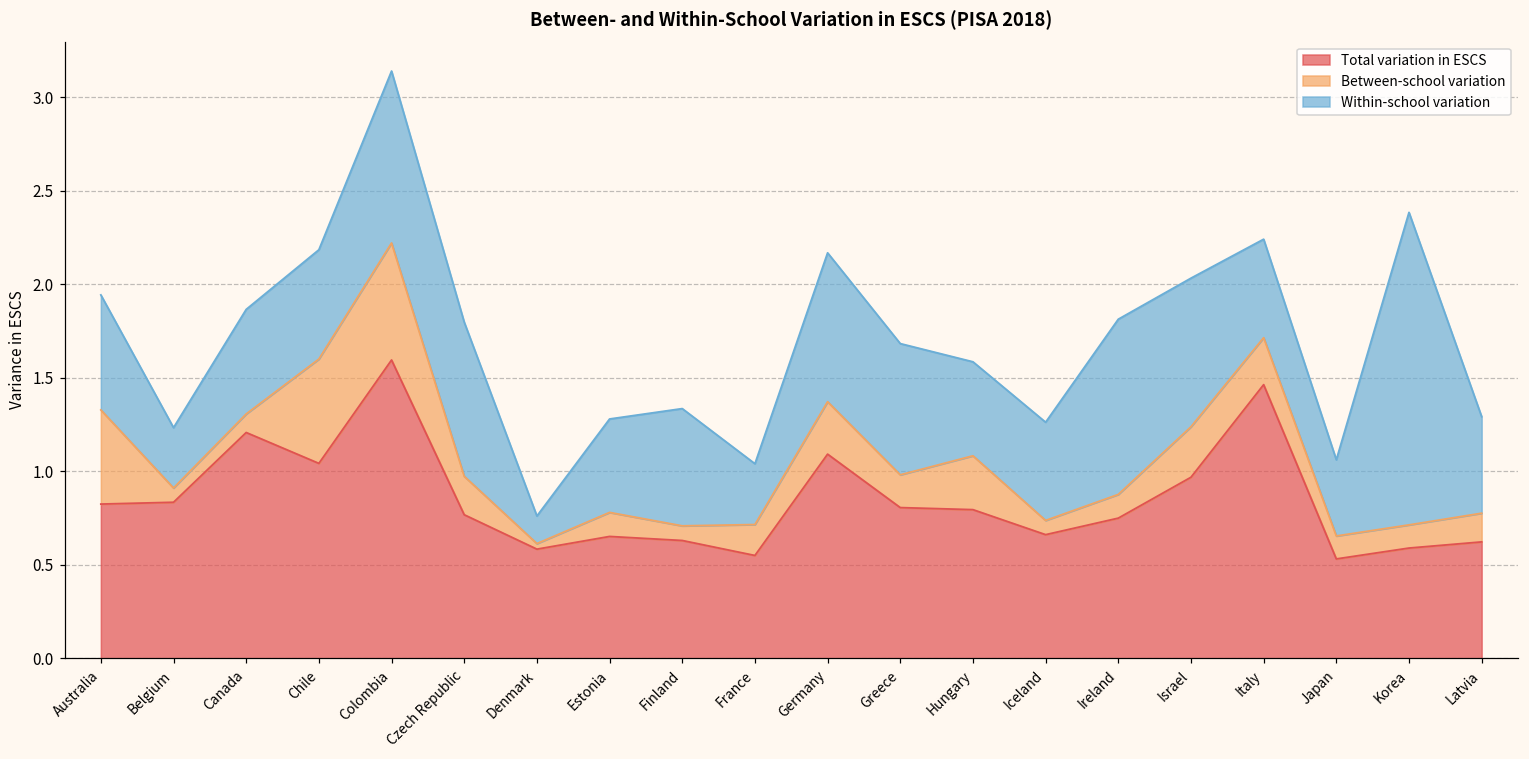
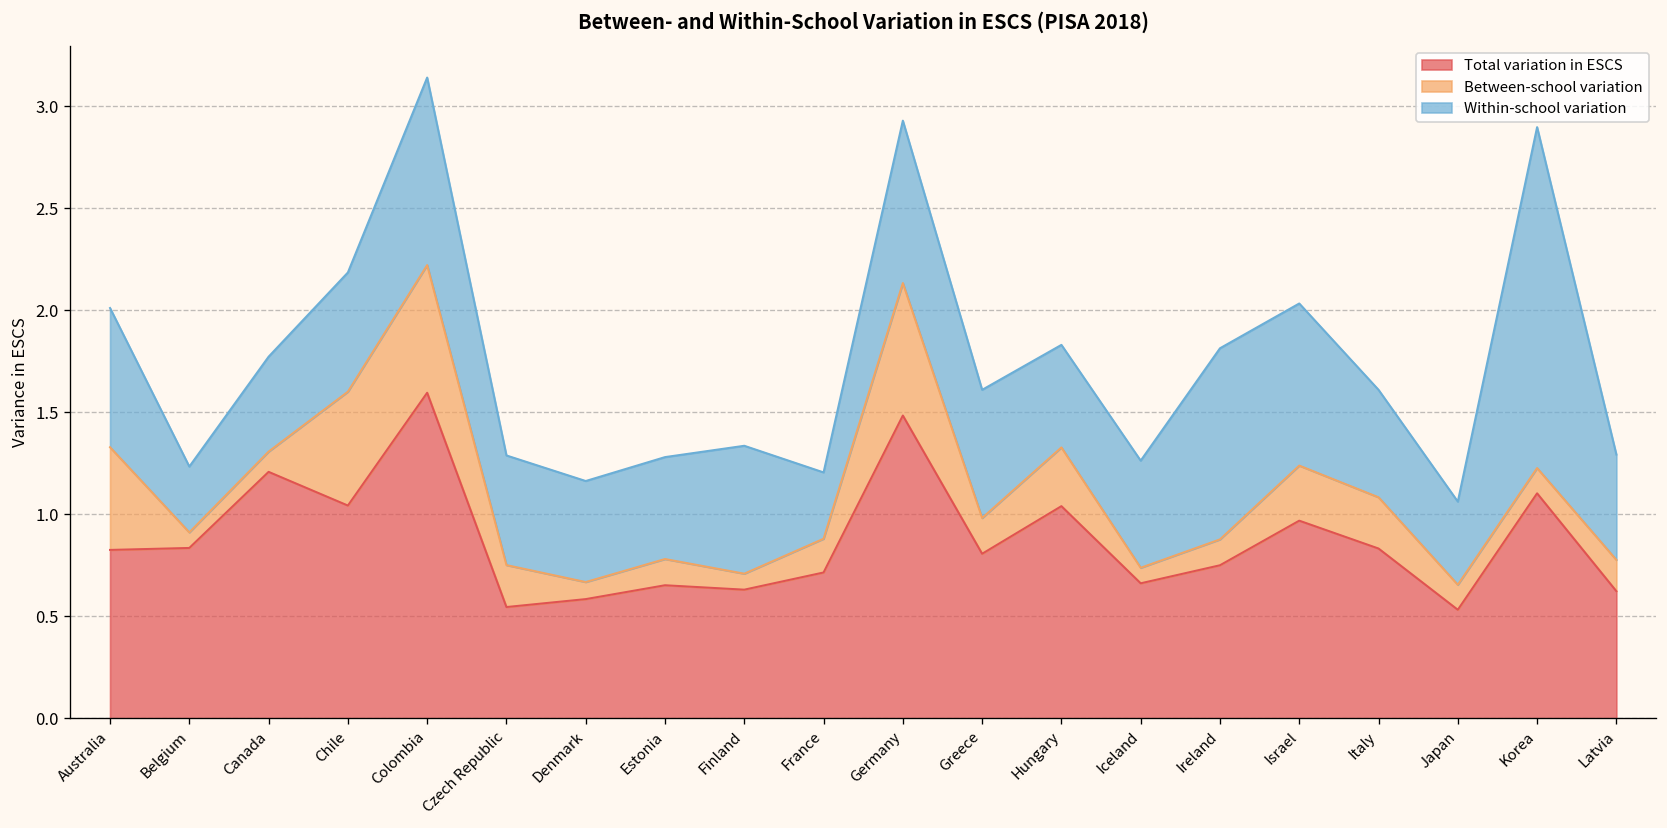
Within-school variation, Australia: 0.61 -> 0.68
Within-school variation, Canada: 0.56 -> 0.47
Total variation in ESCS, Czech Republic: 0.77 -> 0.55
Within-school variation, Czech Republic: 0.82 -> 0.54
Between-school variation, Denmark: 0.03 -> 0.08
Within-school variation, Denmark: 0.15 -> 0.50
Total variation in ESCS, France: 0.55 -> 0.71
Total variation in ESCS, Germany: 1.09 -> 1.48
Between-school variation, Germany: 0.28 -> 0.65
Within-school variation, Greece: 0.70 -> 0.63
Total variation in ESCS, Hungary: 0.80 -> 1.04
Total variation in ESCS, Italy: 1.46 -> 0.83
Total variation in ESCS, Korea: 0.59 -> 1.10
